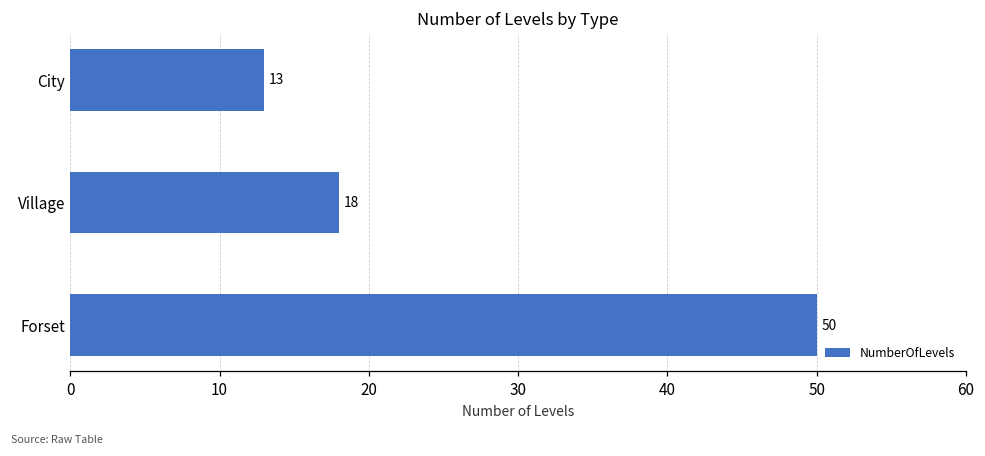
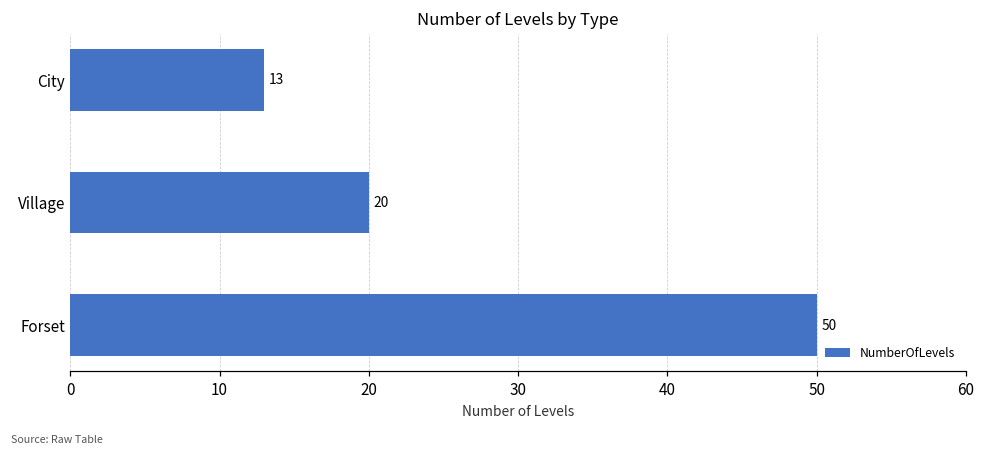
Village: 18 -> 20
